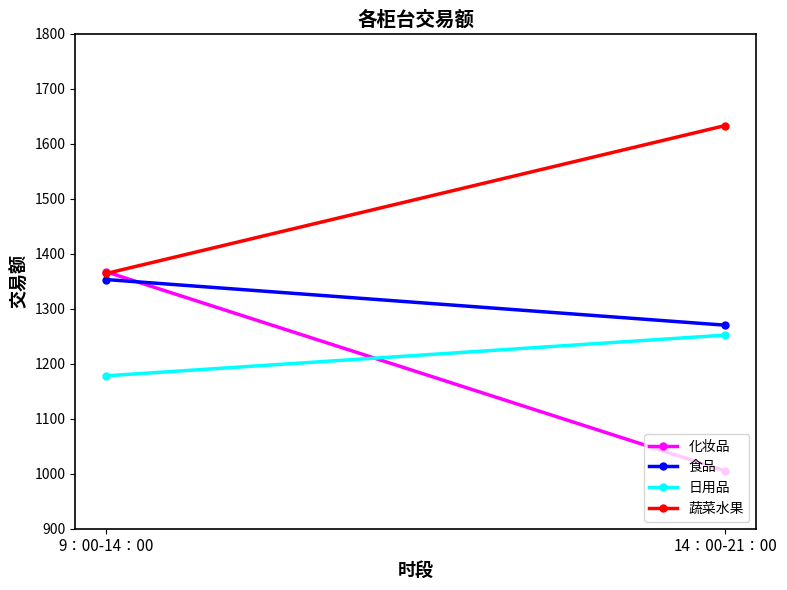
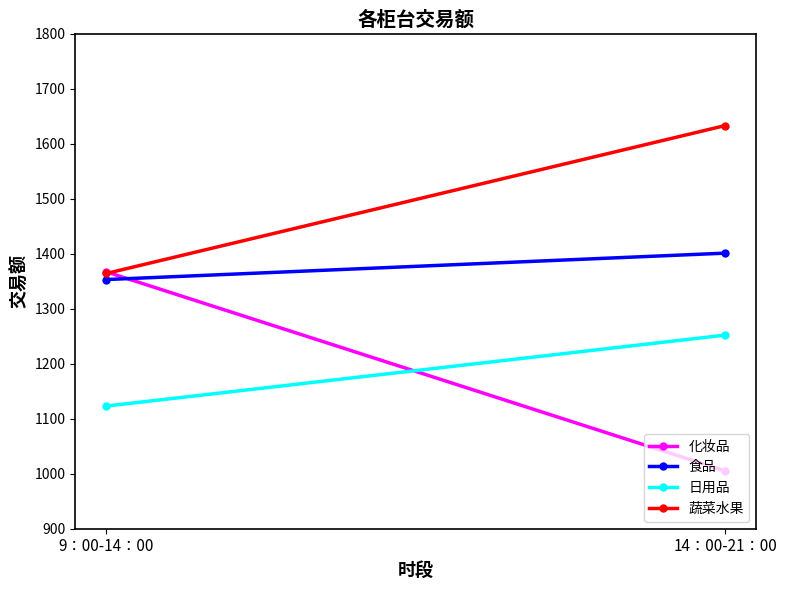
日用品, 9：00-14：00: 1180 -> 1120
食品, 14：00-21：00: 1270 -> 1400
